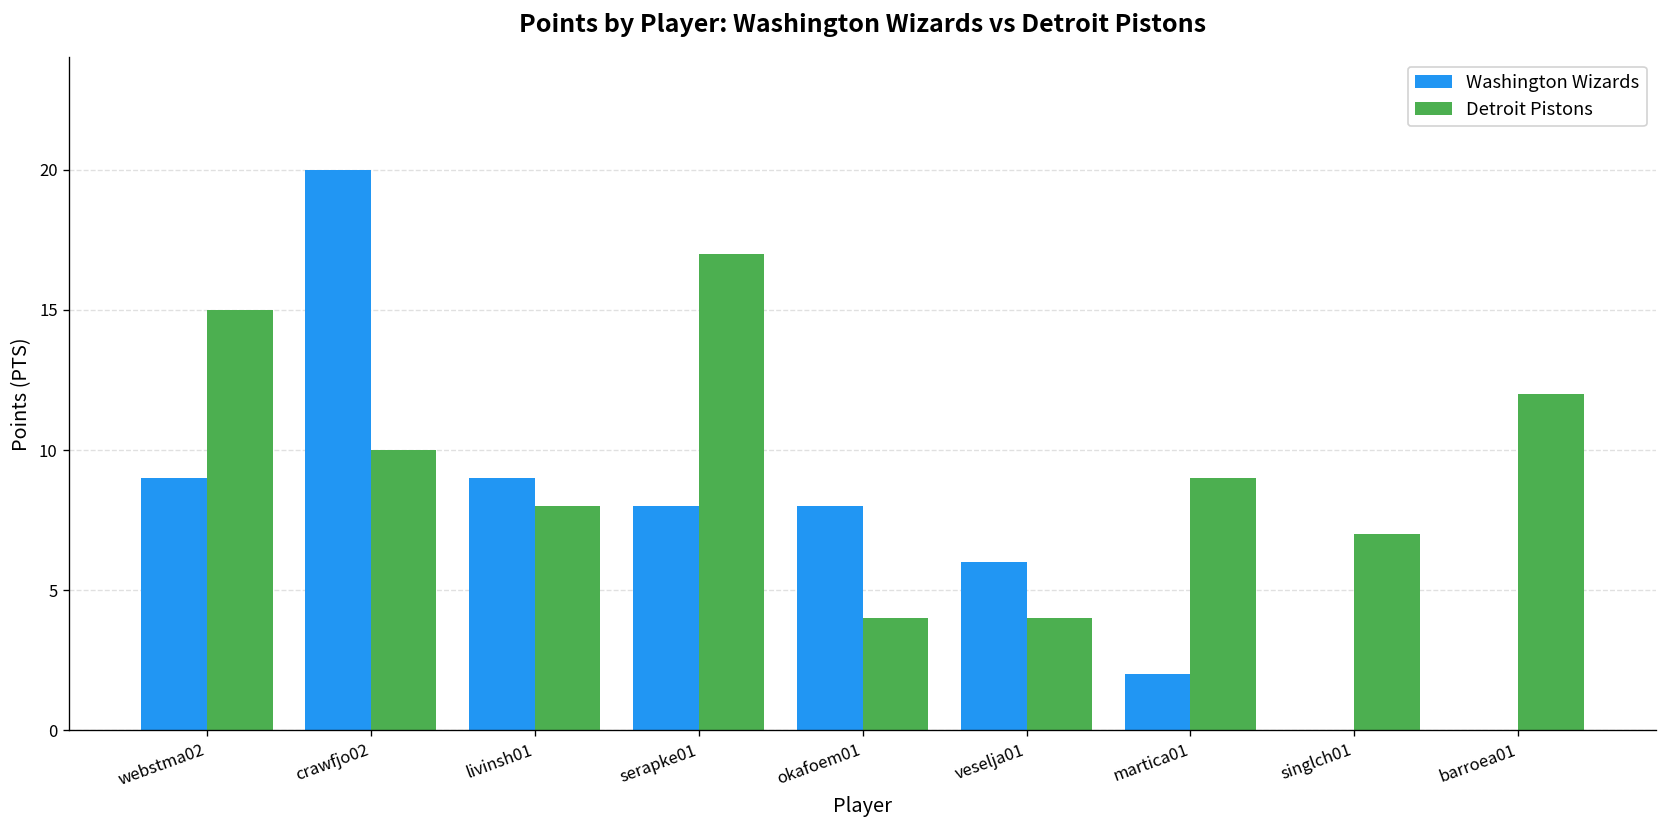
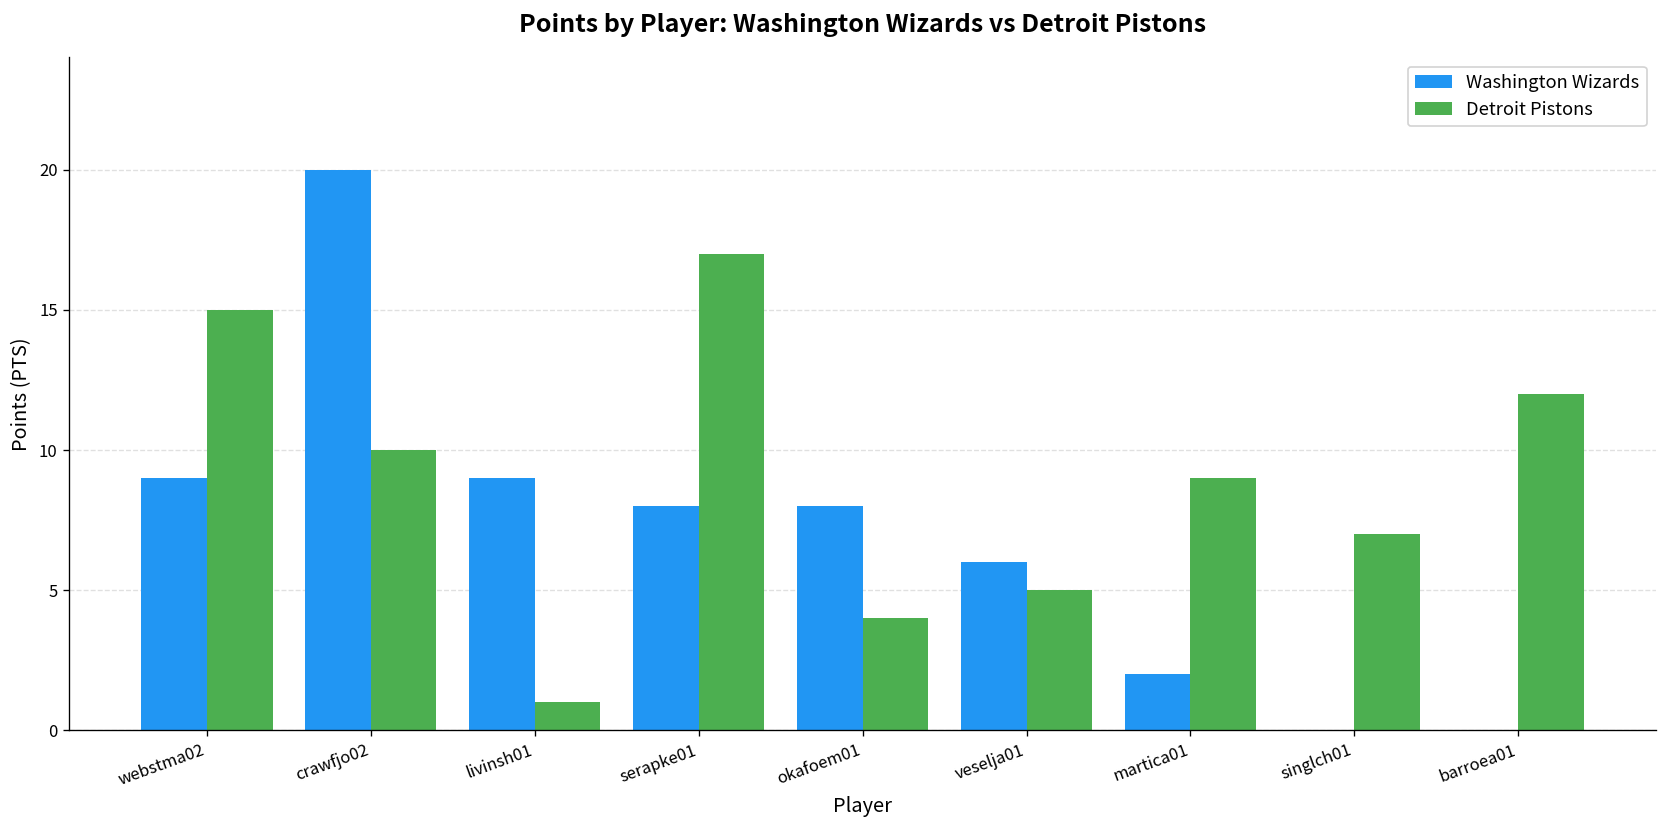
Detroit Pistons, livinsh01: 8 -> 1
Detroit Pistons, veselja01: 4 -> 5
